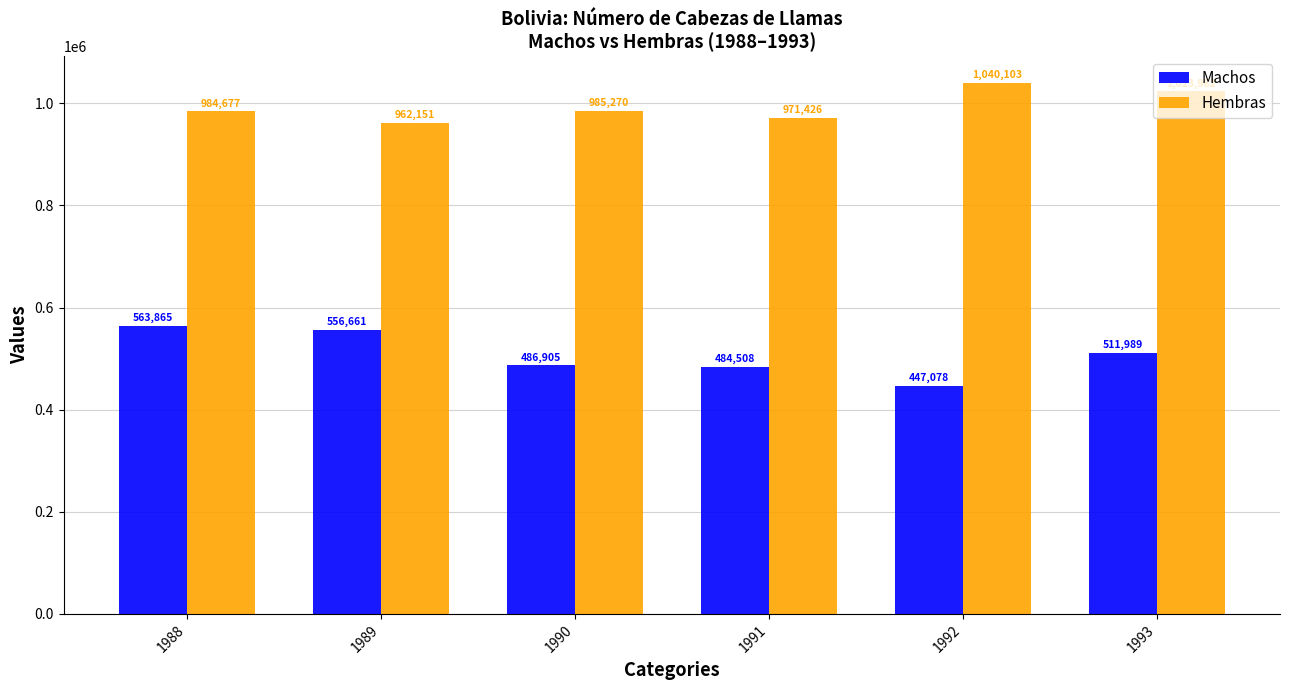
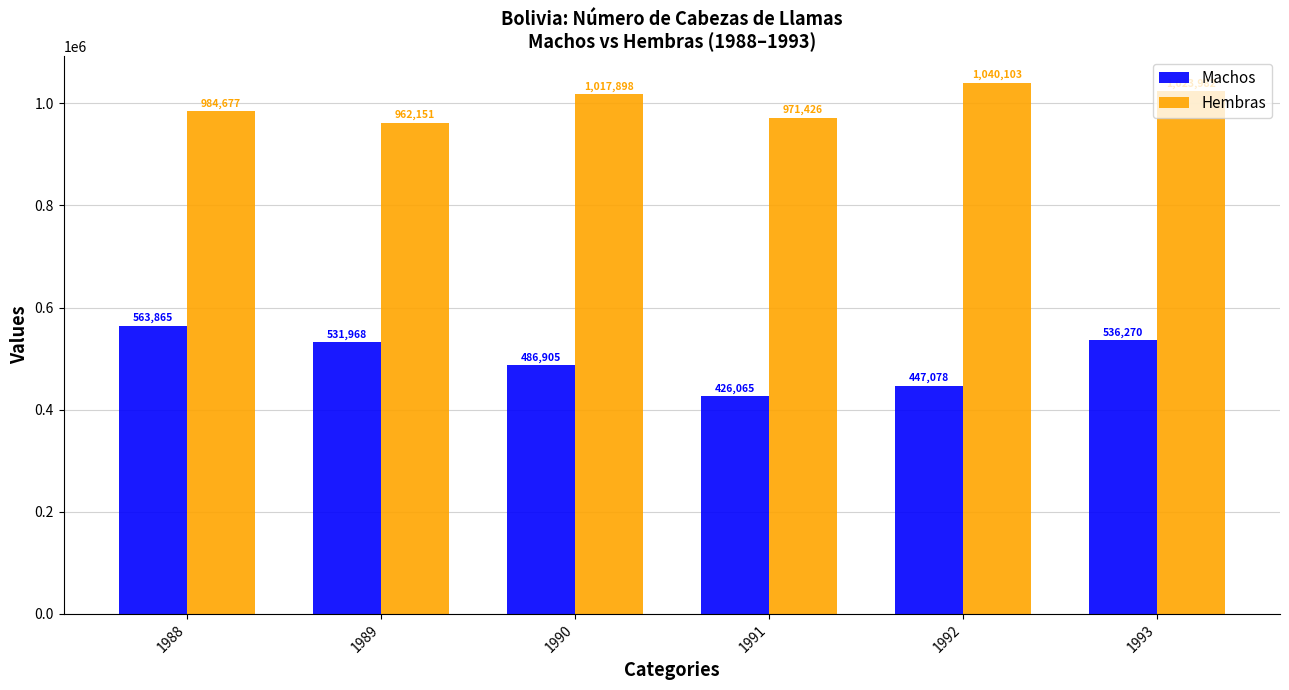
Machos, 1989: 556,661 -> 531,968
Hembras, 1990: 985,270 -> 1,017,898
Machos, 1991: 484,508 -> 426,065
Machos, 1993: 511,989 -> 536,270
